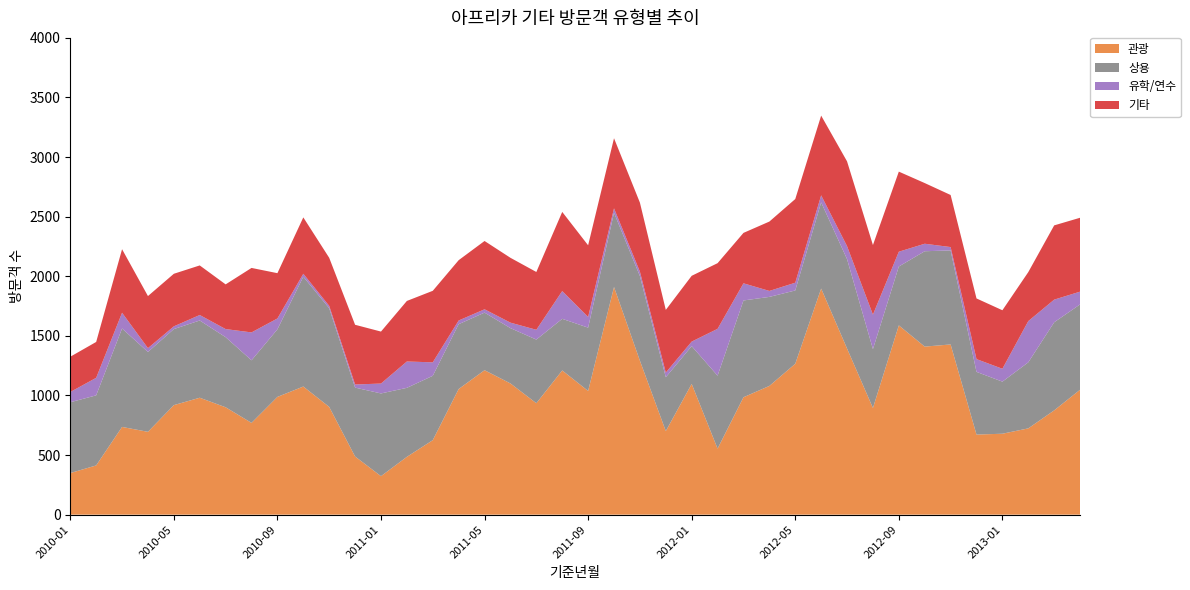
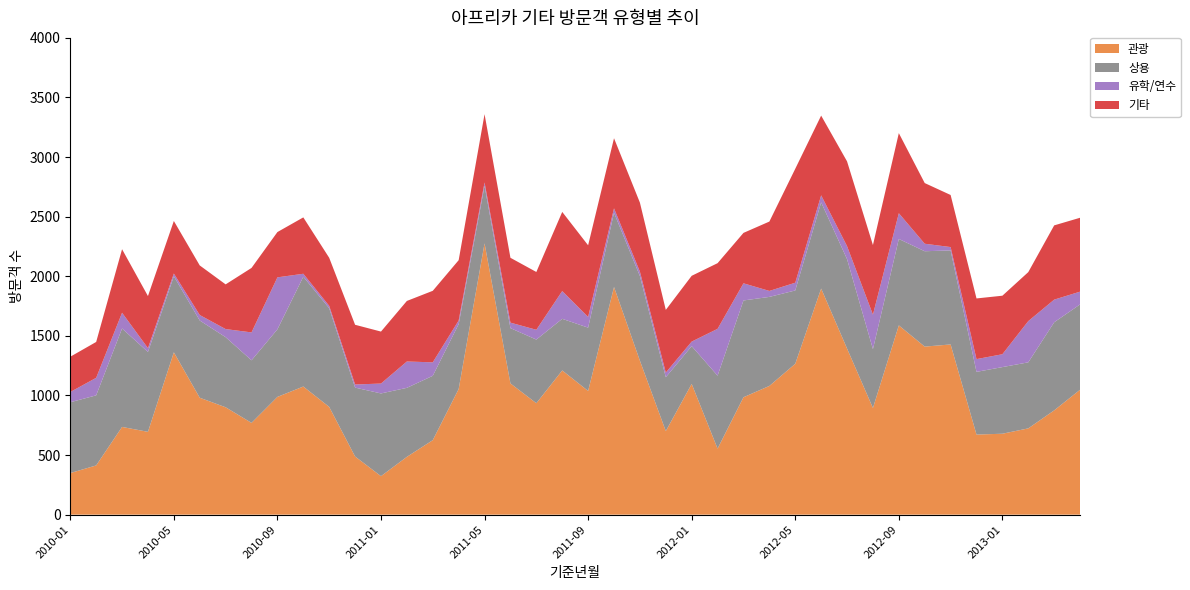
관광, 2010-05: 920 -> 1360
유학/연수, 2010-09: 90 -> 440
관광, 2011-05: 1210 -> 2280
기타, 2012-05: 700 -> 960
상용, 2012-09: 490 -> 730
유학/연수, 2012-09: 120 -> 220
상용, 2013-01: 440 -> 560
